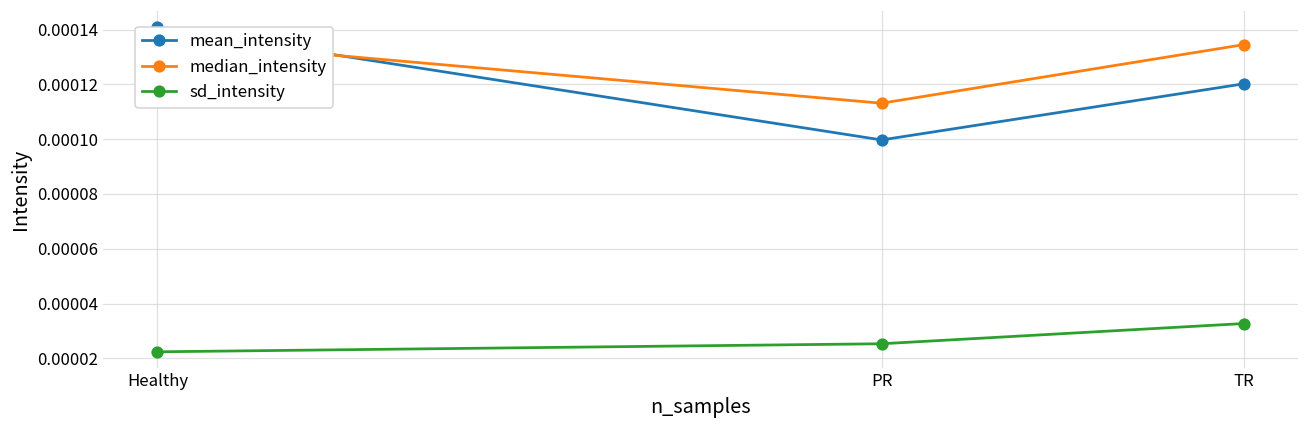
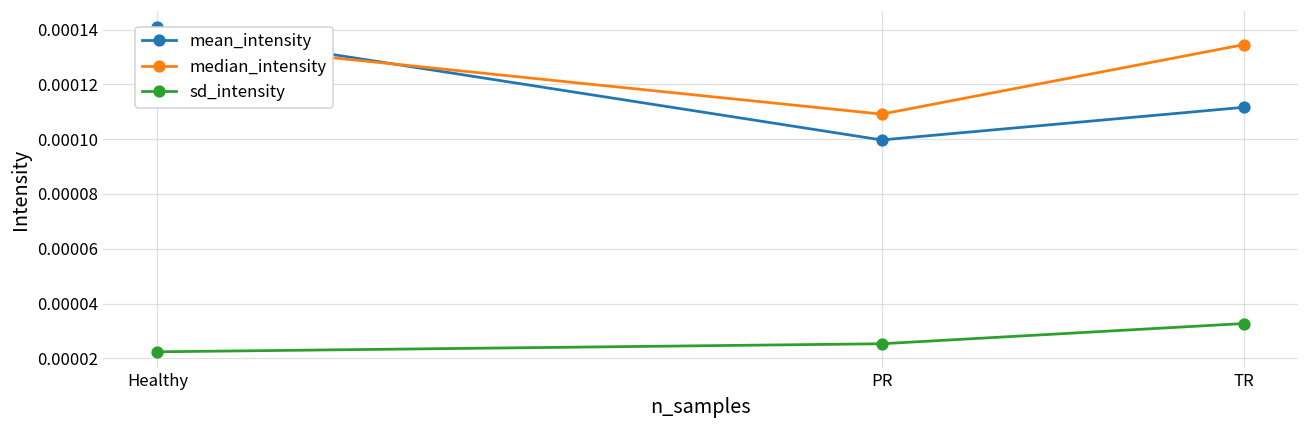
median_intensity, PR: 0.000113 -> 0.000109
mean_intensity, TR: 0.000120 -> 0.000112
